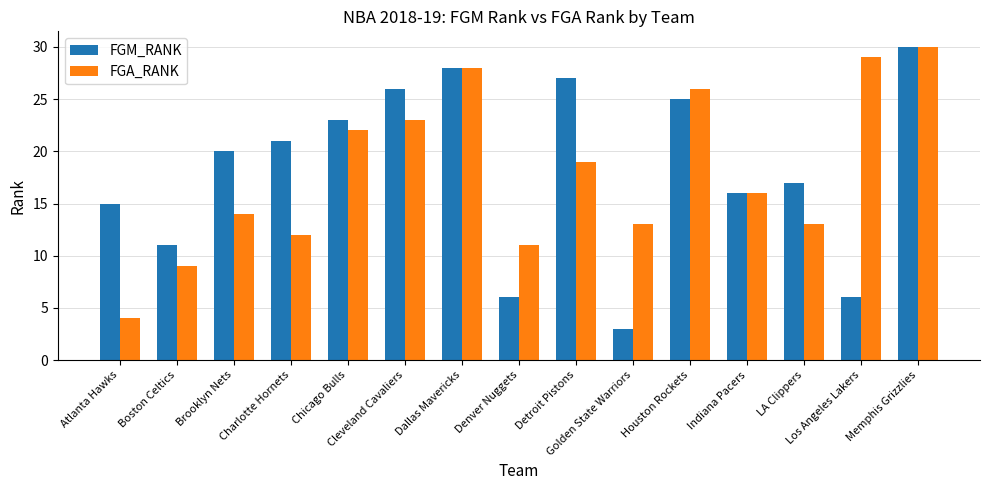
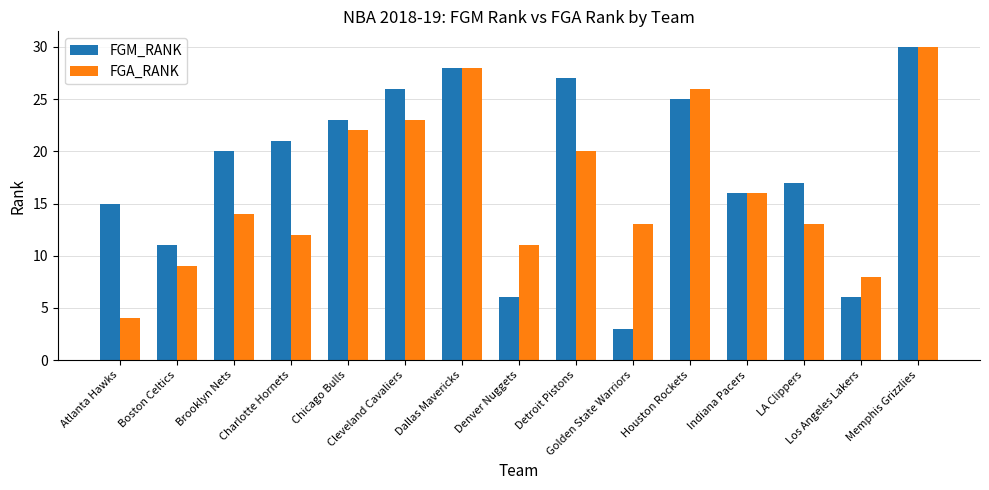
FGA_RANK, Detroit Pistons: 19 -> 20
FGA_RANK, Los Angeles Lakers: 29 -> 8
